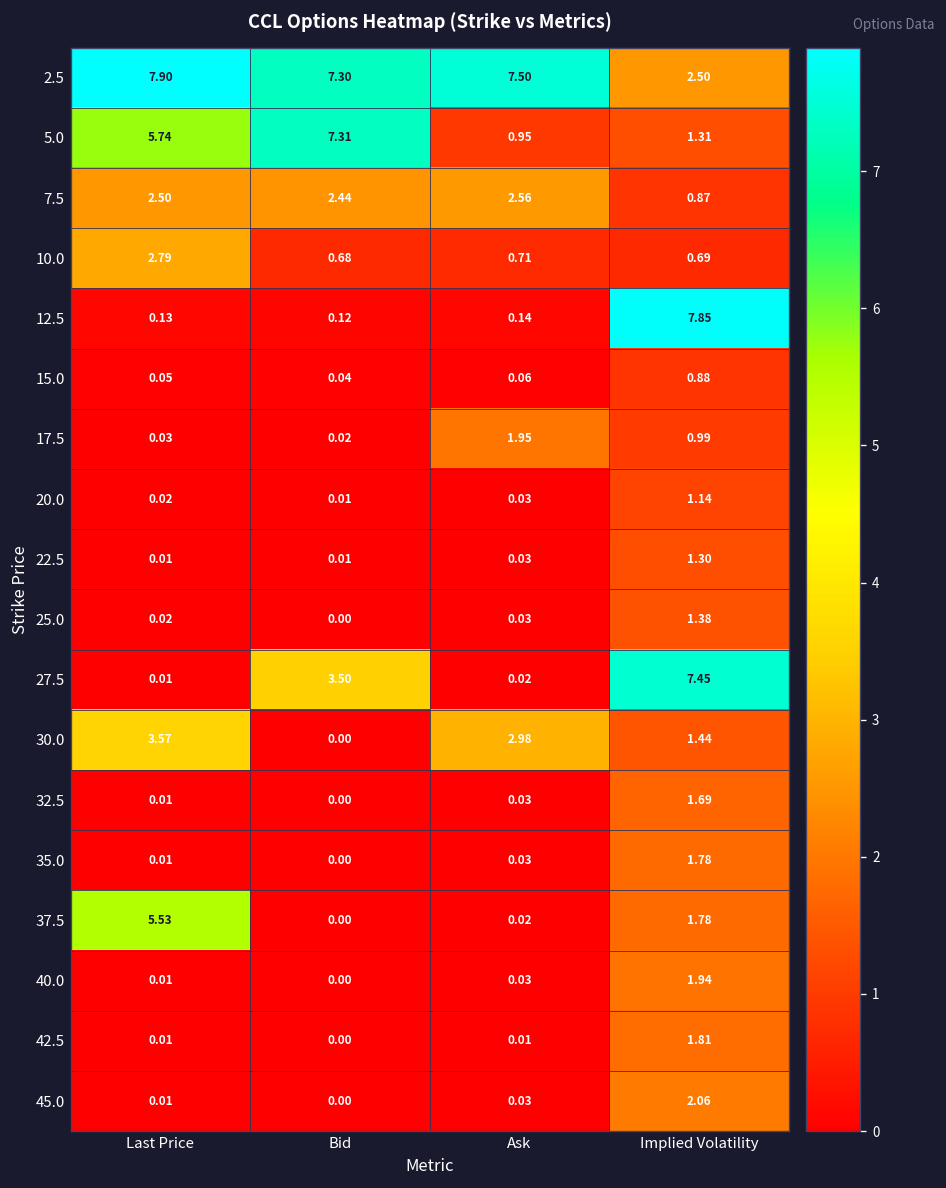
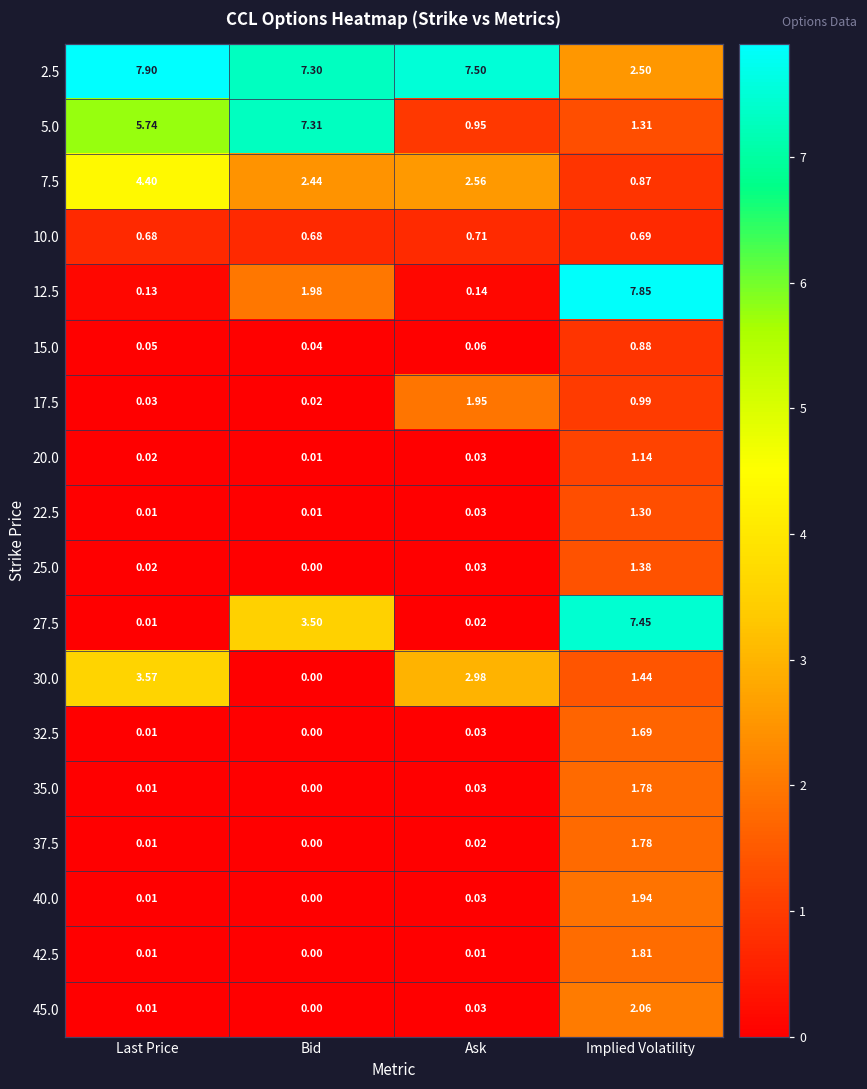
7.5, Last Price: 2.50 -> 4.40
10.0, Last Price: 2.79 -> 0.68
12.5, Bid: 0.12 -> 1.98
37.5, Last Price: 5.53 -> 0.01
